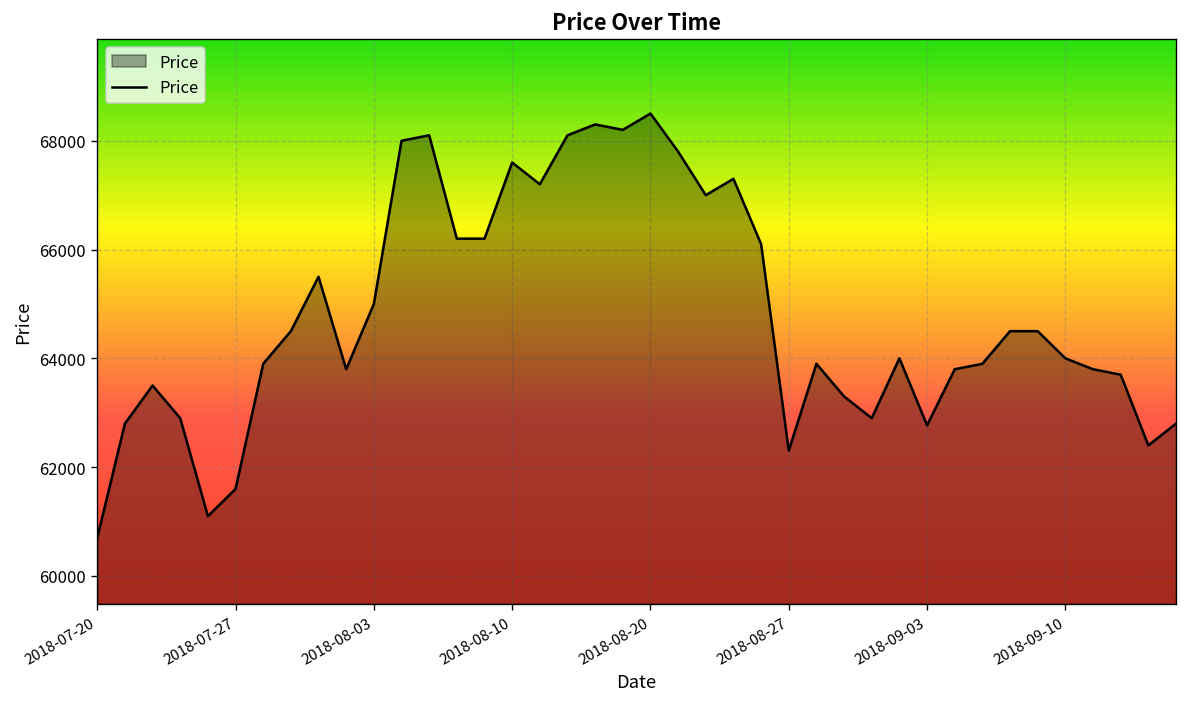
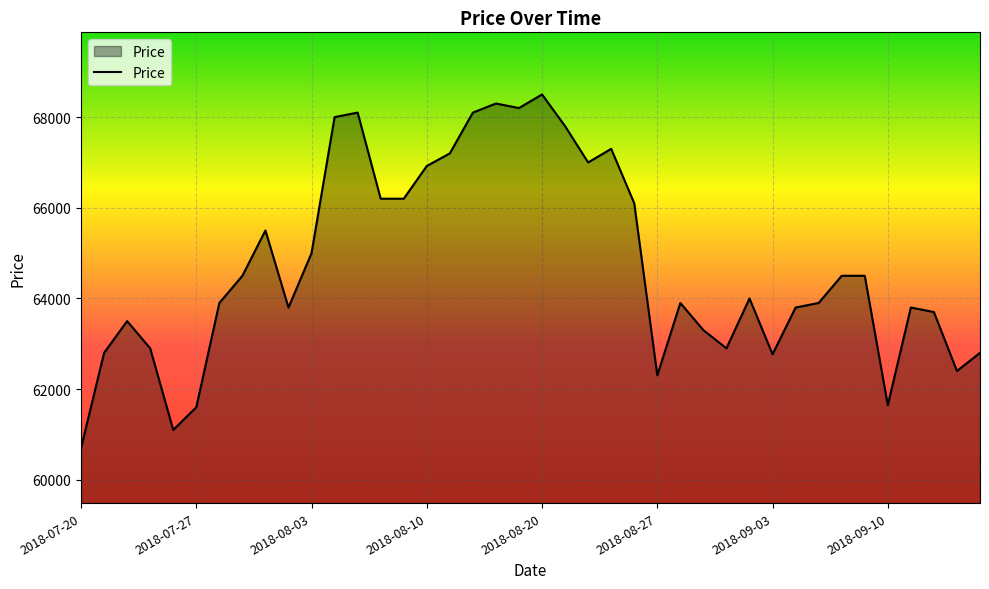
2018-08-10: 67600 -> 66900
2018-09-10: 64000 -> 61600
